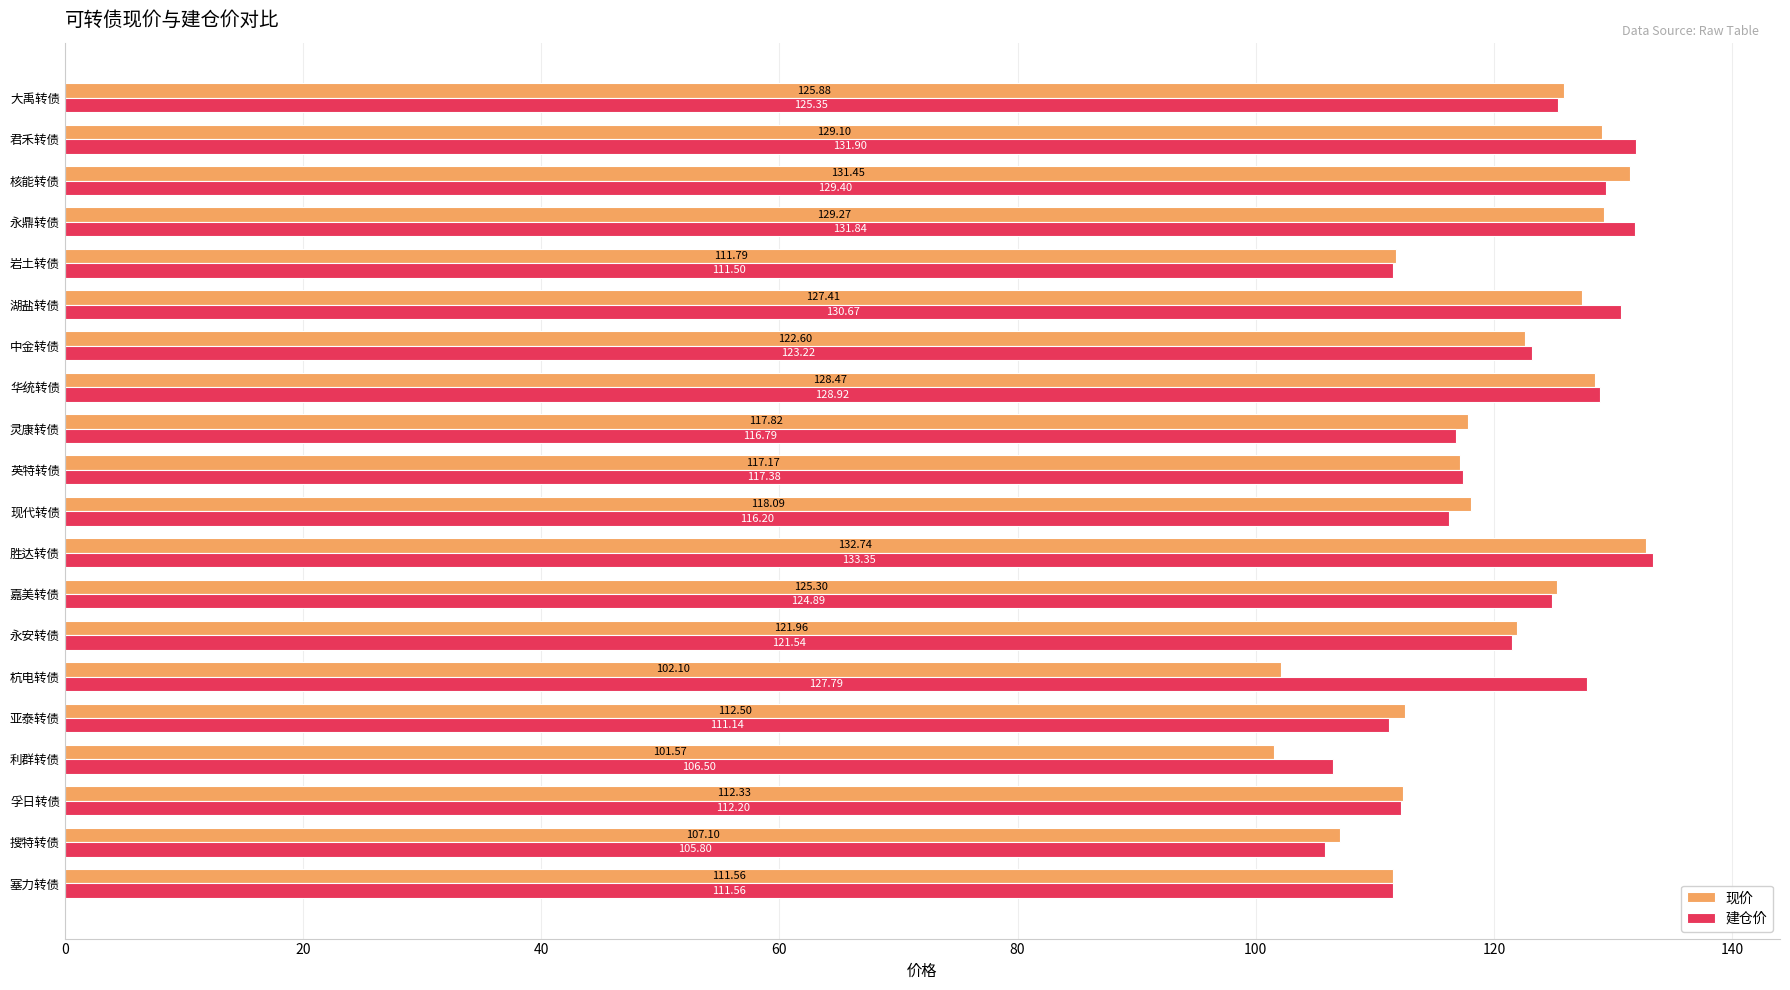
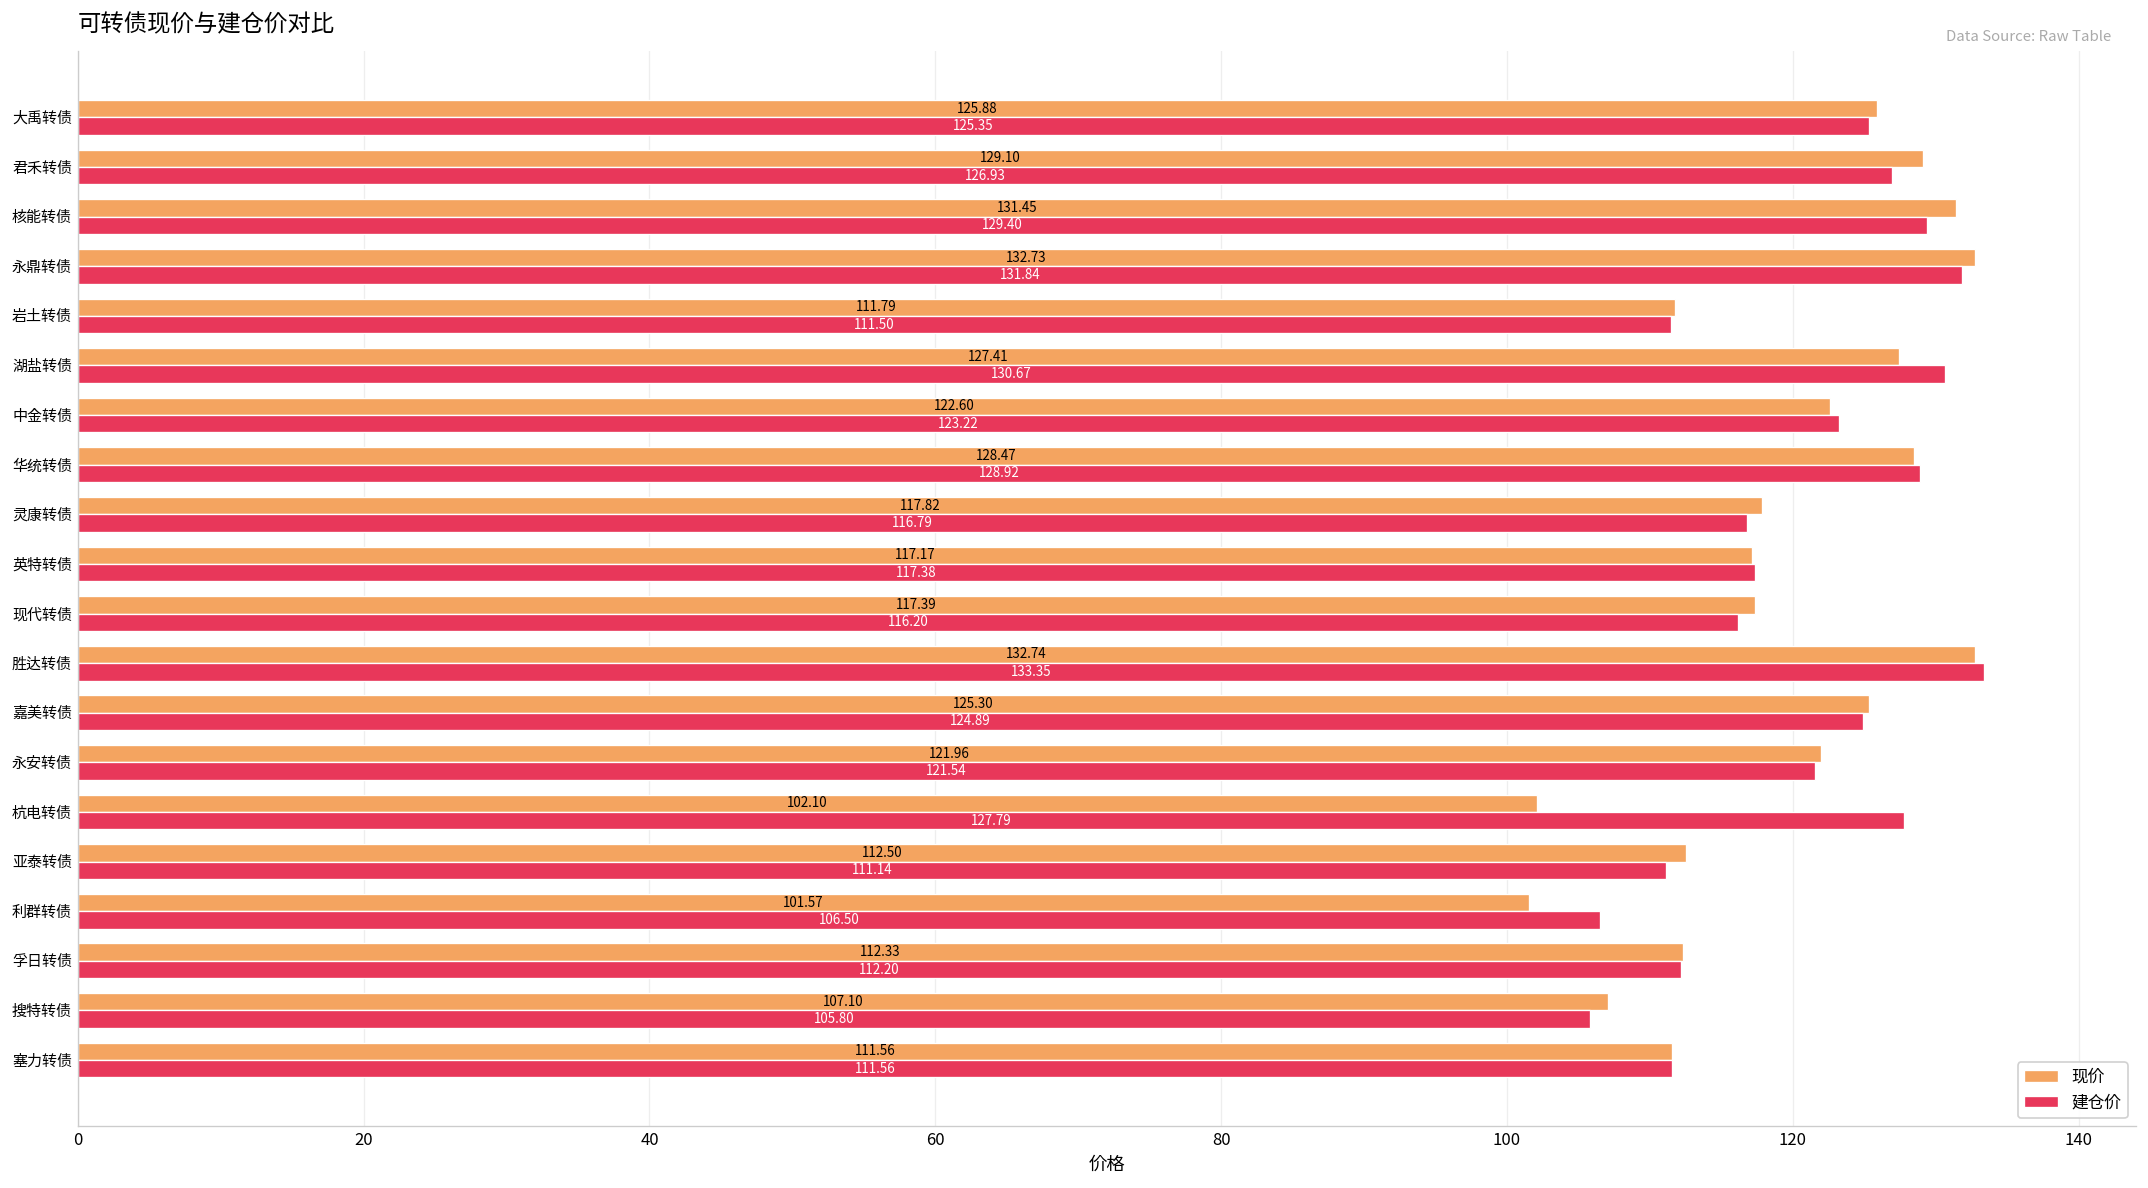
建仓价, 君禾转债: 131.90 -> 126.93
现价, 永鼎转债: 129.27 -> 132.73
现价, 现代转债: 118.09 -> 117.39
